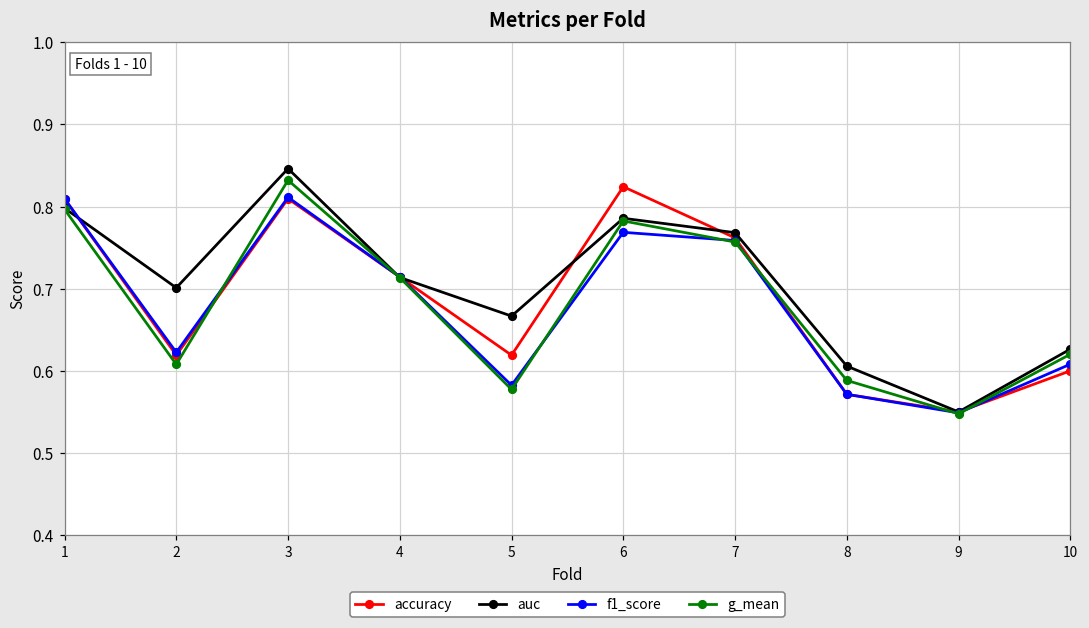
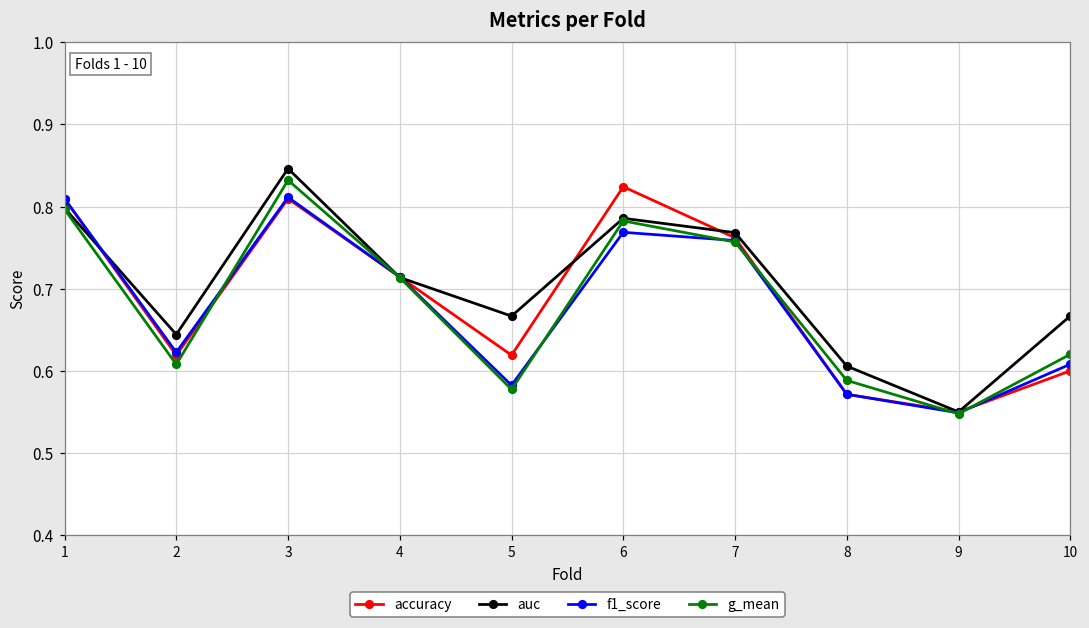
auc, 2: 0.70 -> 0.64
auc, 10: 0.63 -> 0.67
